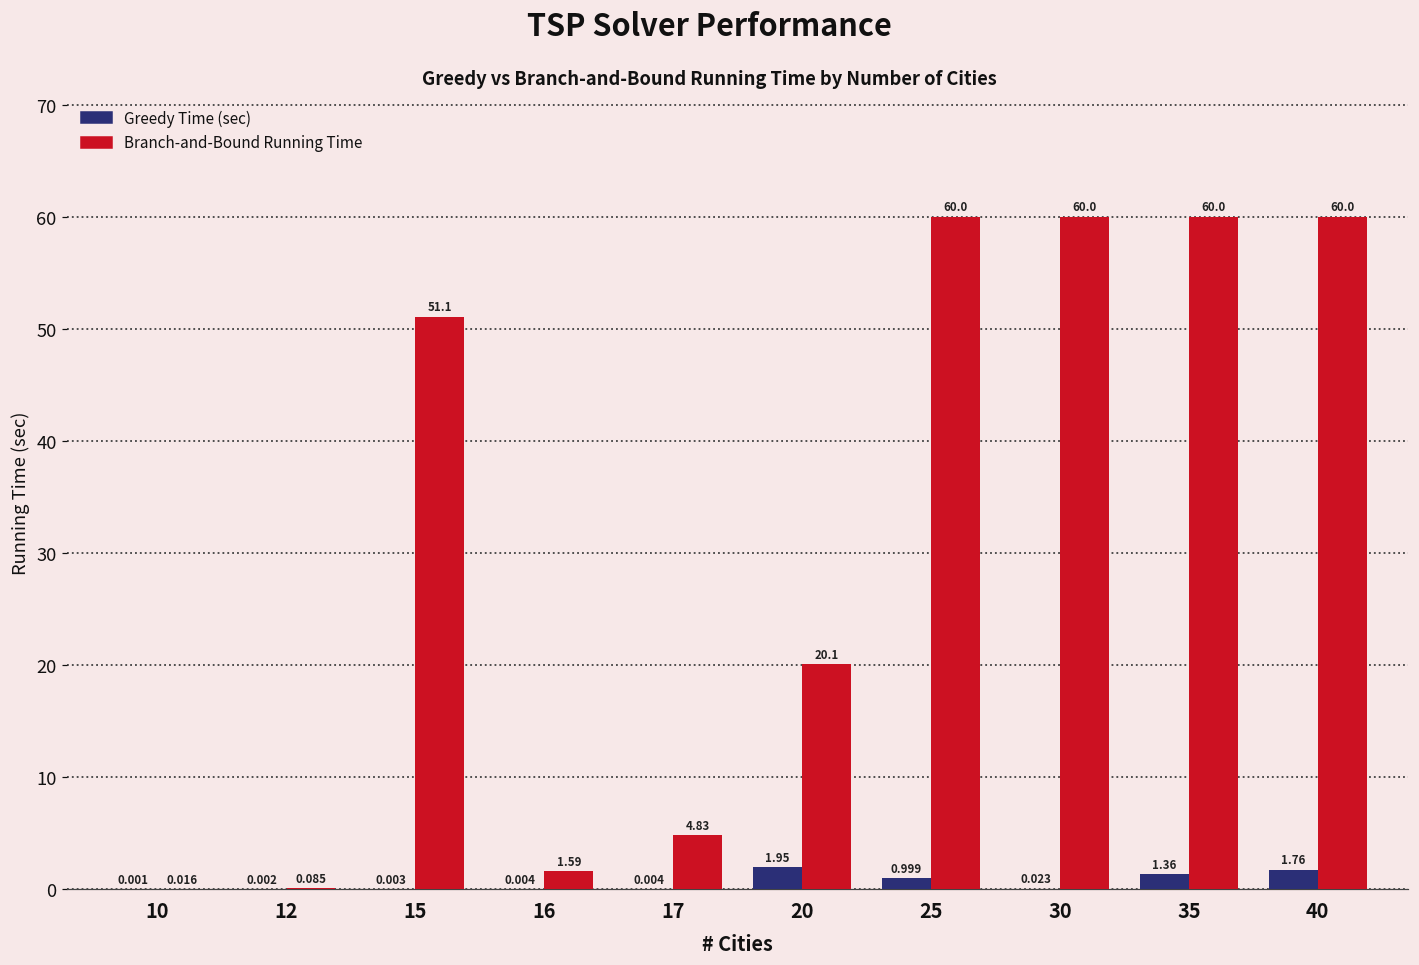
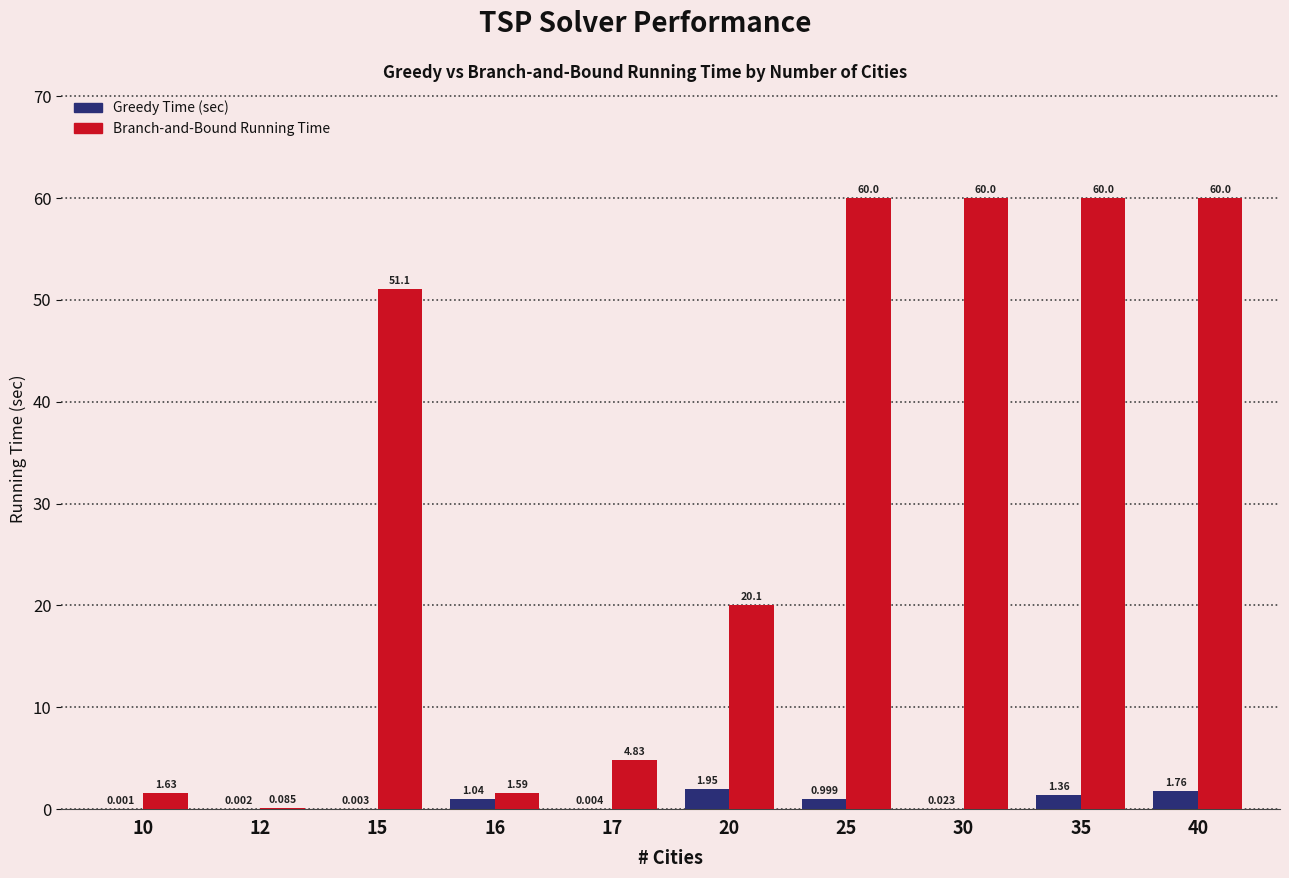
Branch-and-Bound Running Time, 10: 0.016 -> 1.63
Greedy Time (sec), 16: 0.004 -> 1.04
